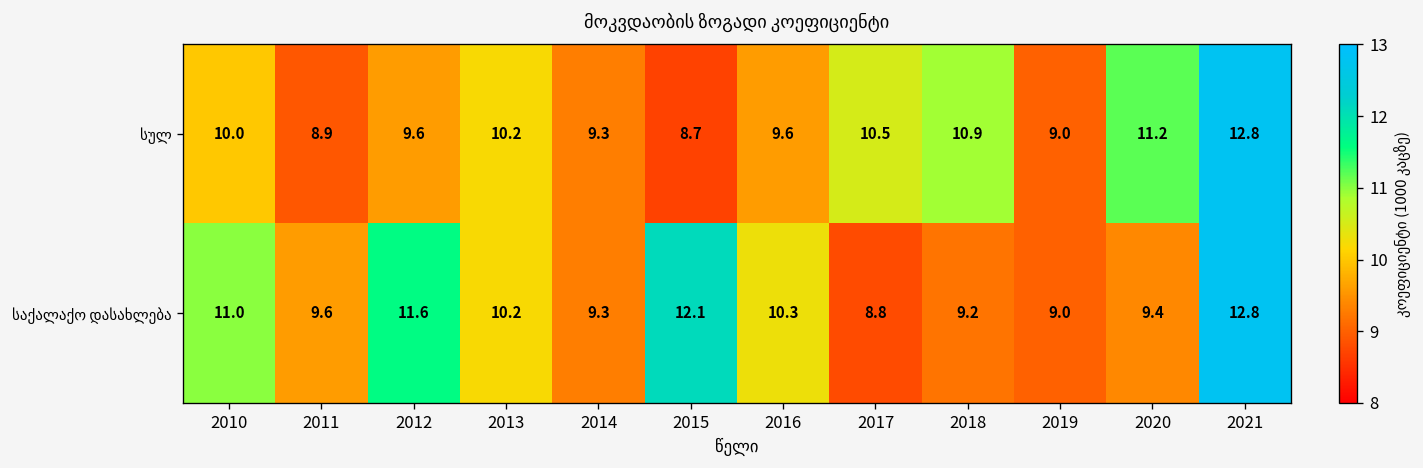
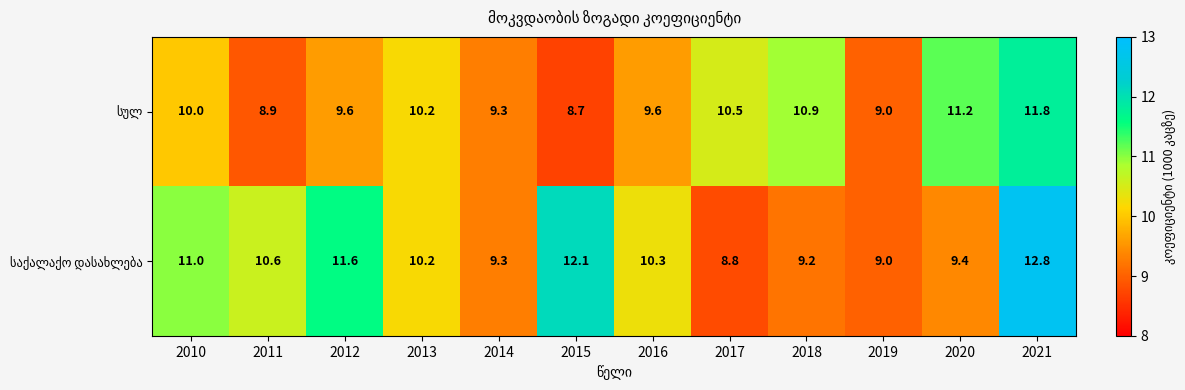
სულ, 2021: 12.8 -> 11.8
საქალაქო დასახლება, 2011: 9.6 -> 10.6
